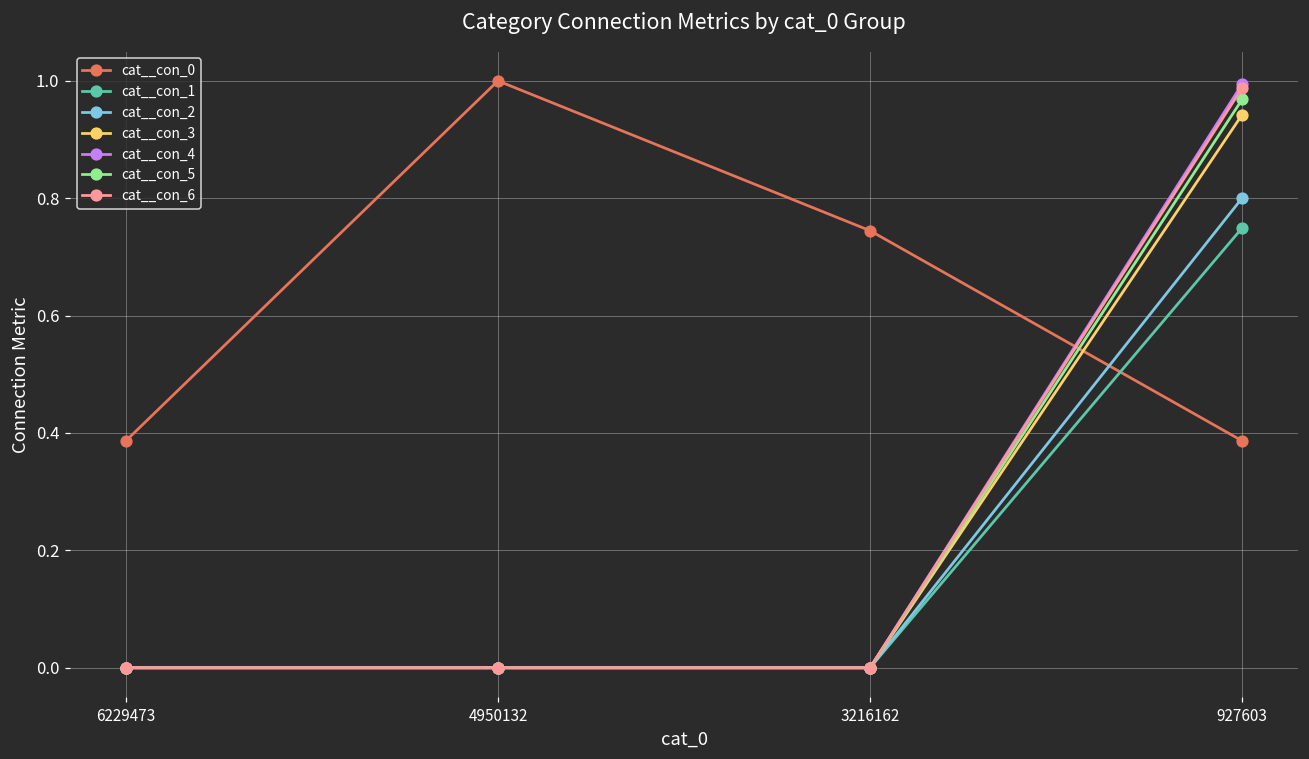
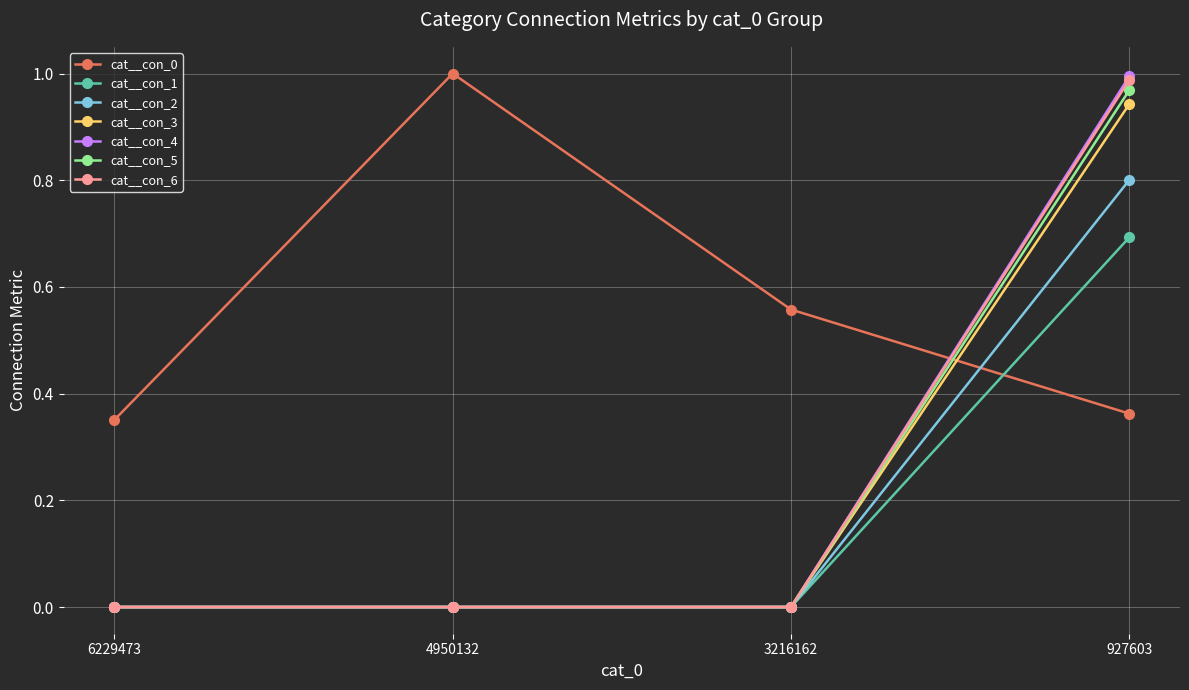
cat__con_0, 6229473: 0.39 -> 0.35
cat__con_0, 3216162: 0.74 -> 0.56
cat__con_0, 927603: 0.39 -> 0.36
cat__con_1, 927603: 0.75 -> 0.69
